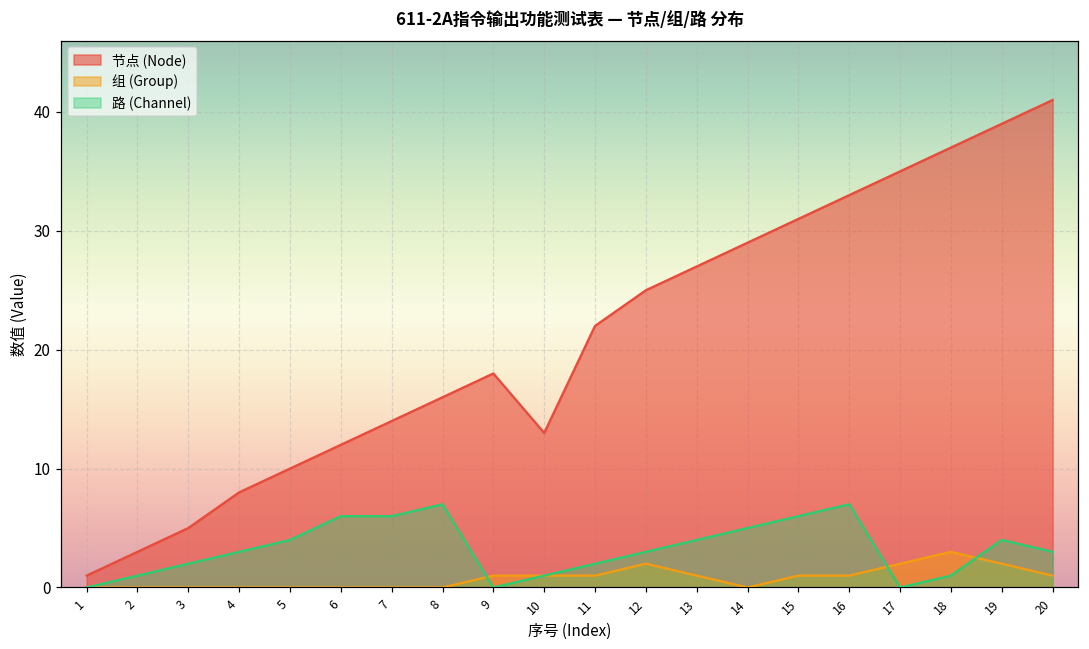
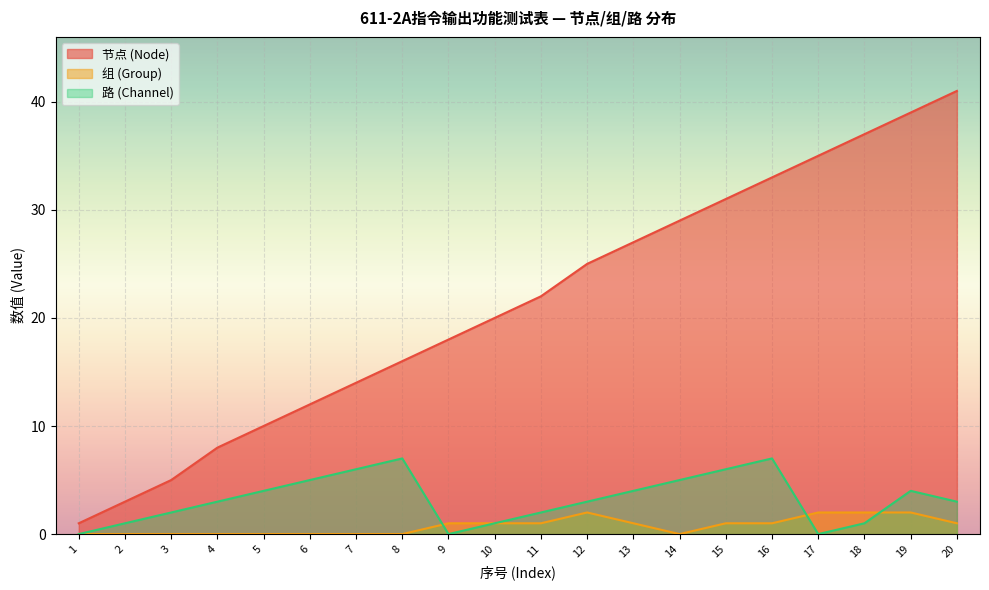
路 (Channel), 6: 6 -> 5
节点 (Node), 10: 13 -> 20
组 (Group), 18: 3 -> 2
